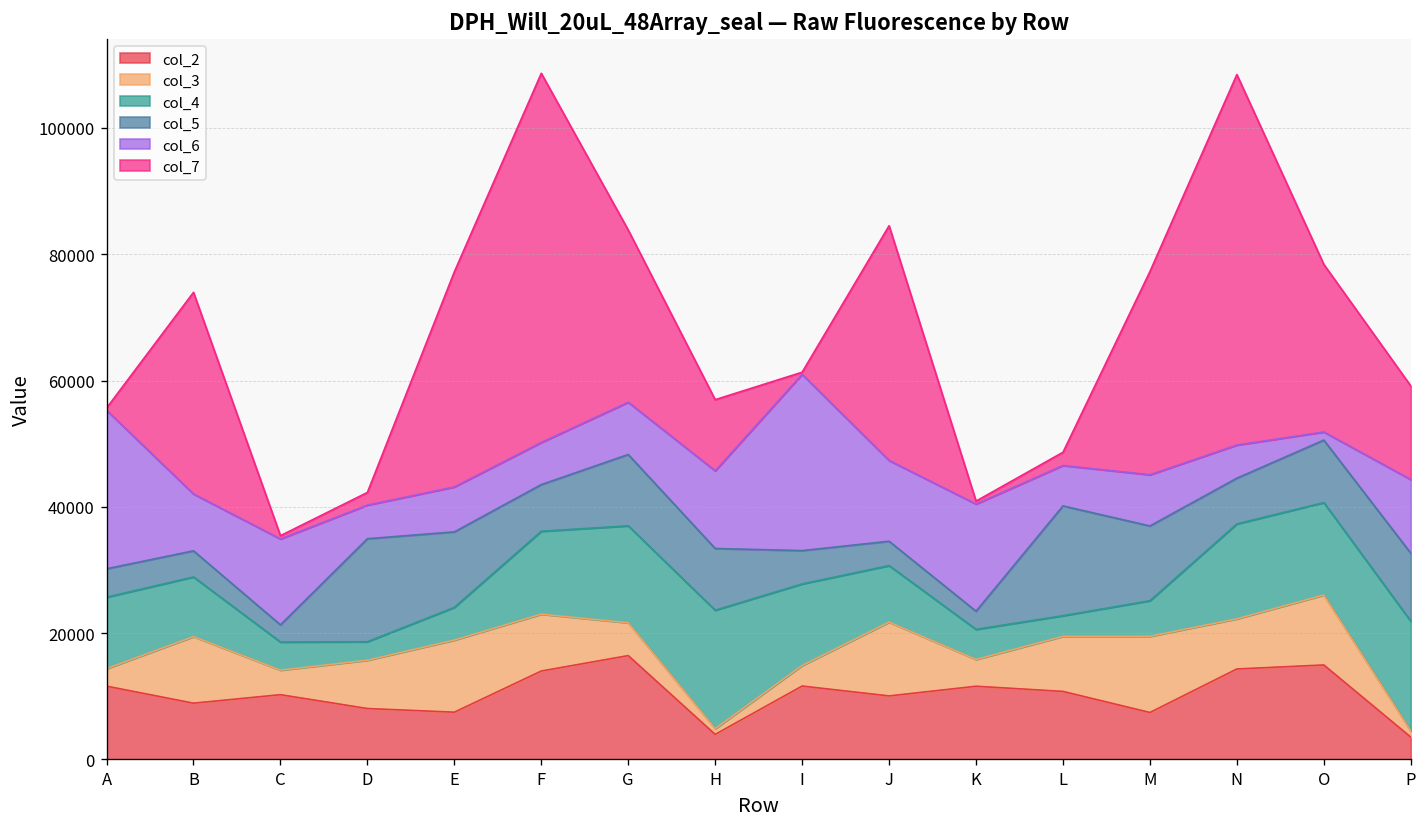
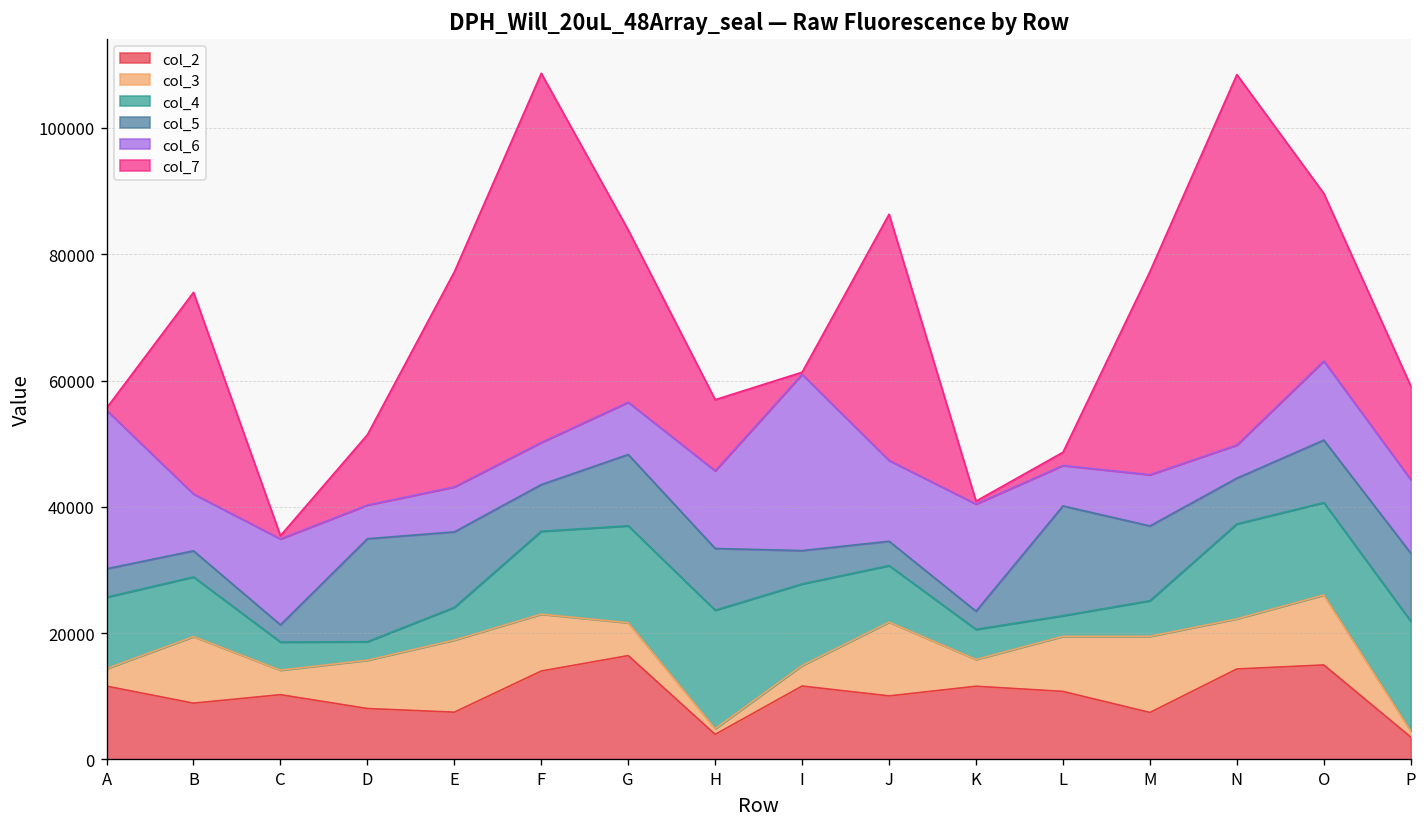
col_7, D: 2000 -> 11000
col_7, J: 37000 -> 39000
col_6, O: 1000 -> 13000
